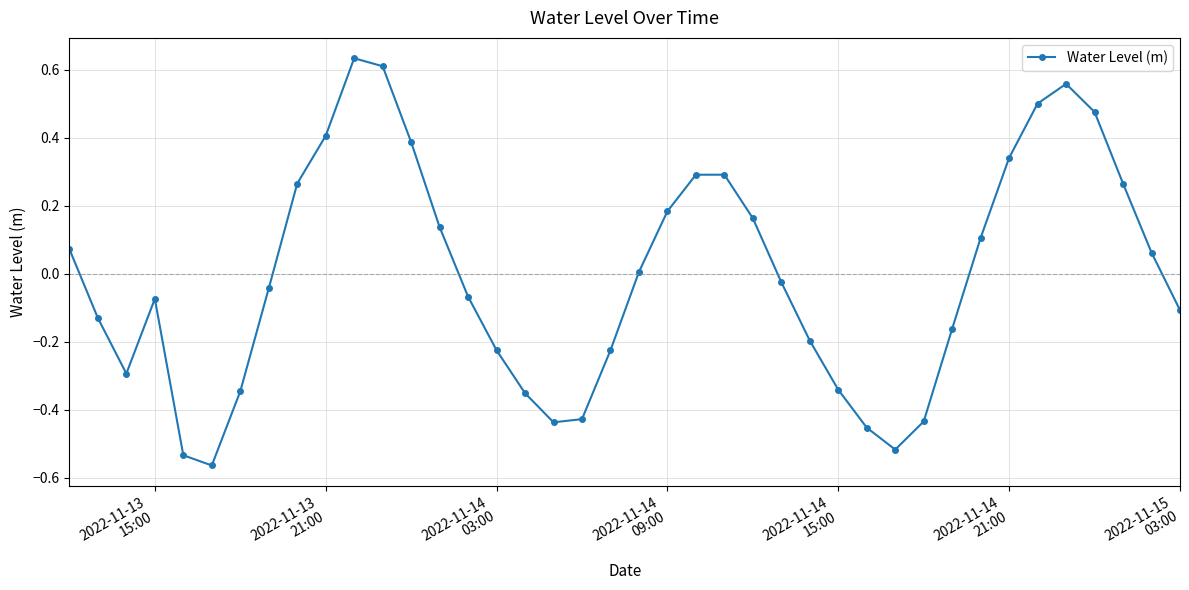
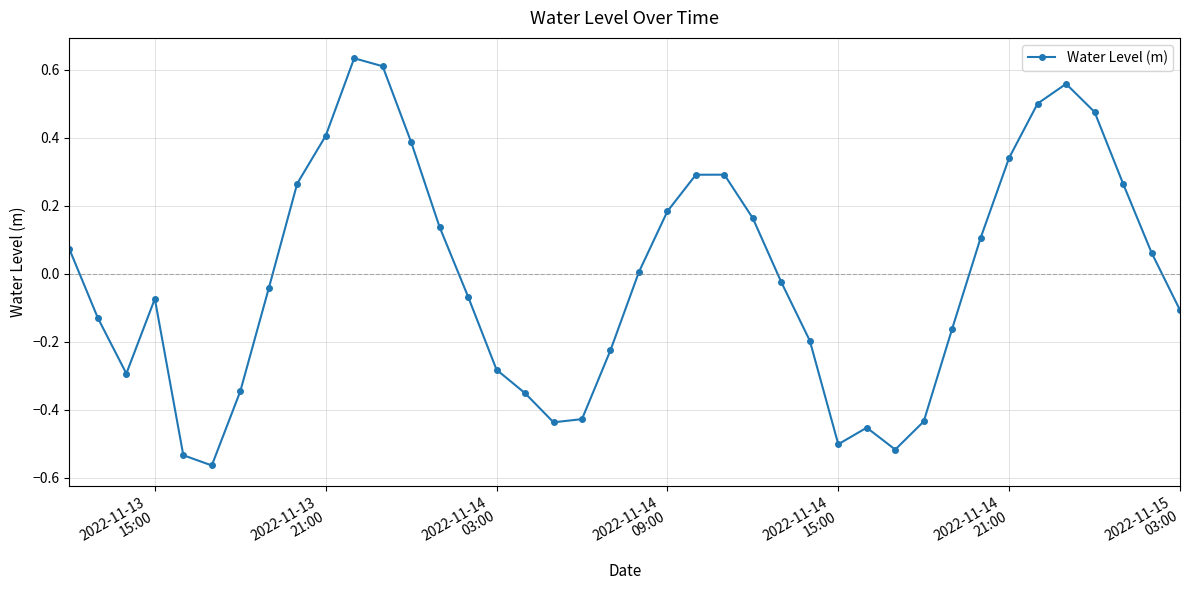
2022-11-14 03:00: -0.23 -> -0.28
2022-11-14 15:00: -0.34 -> -0.50
